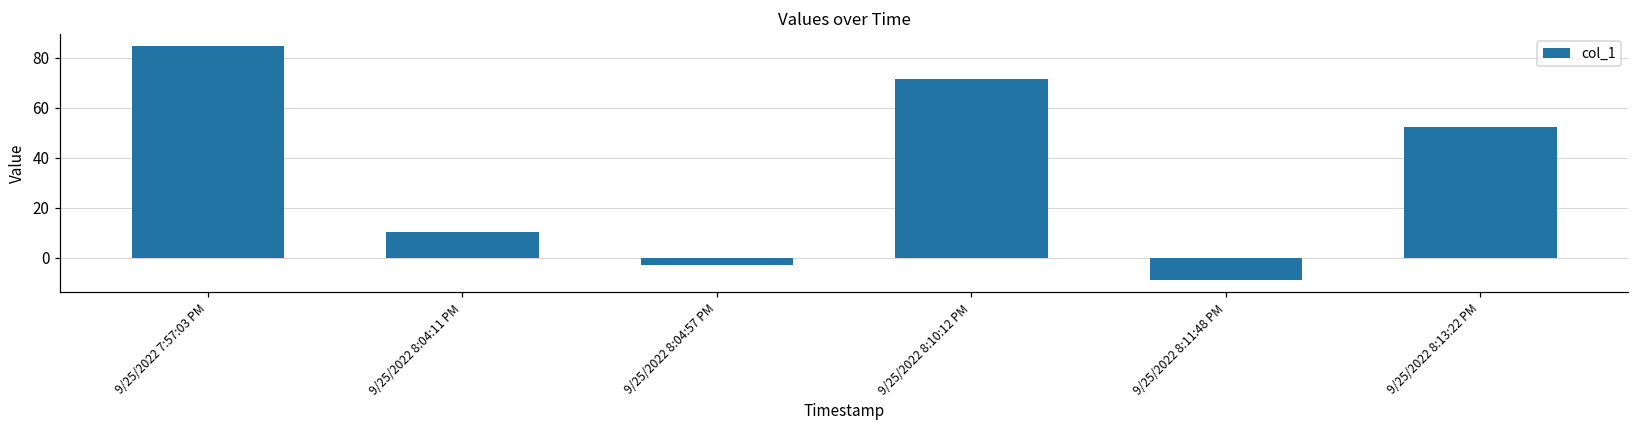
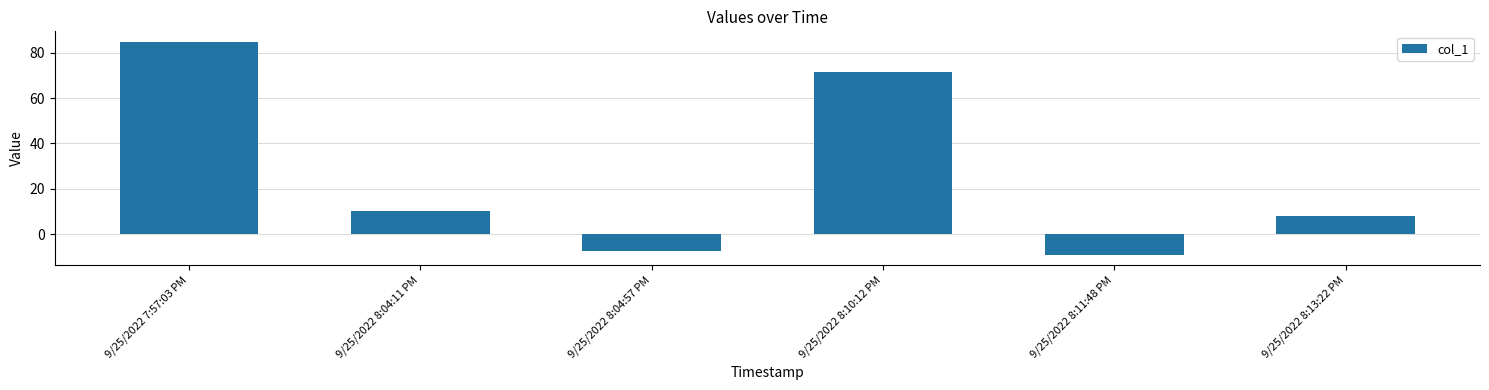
9/25/2022 8:04:57 PM: -3 -> -7
9/25/2022 8:13:22 PM: 53 -> 8
